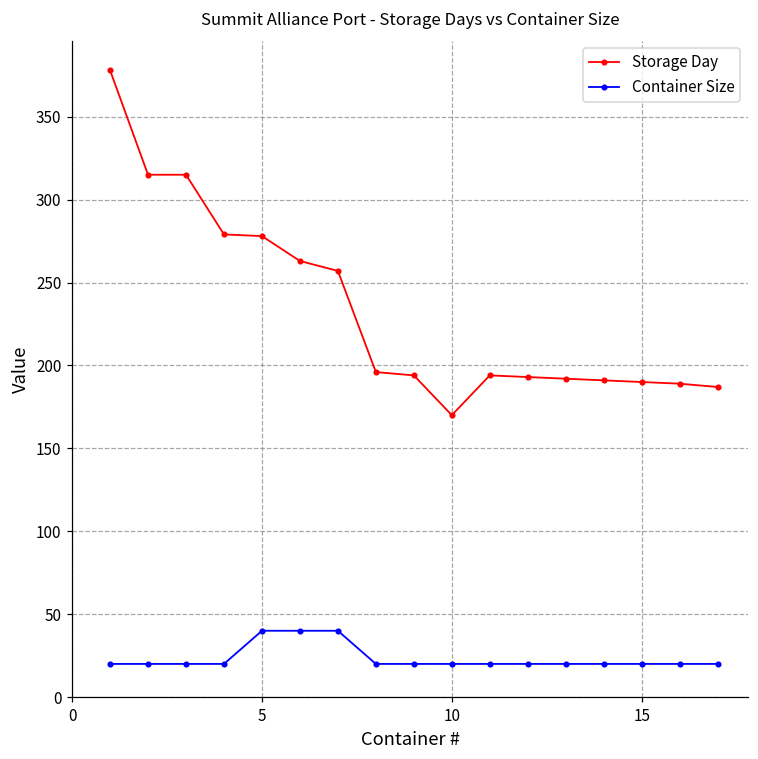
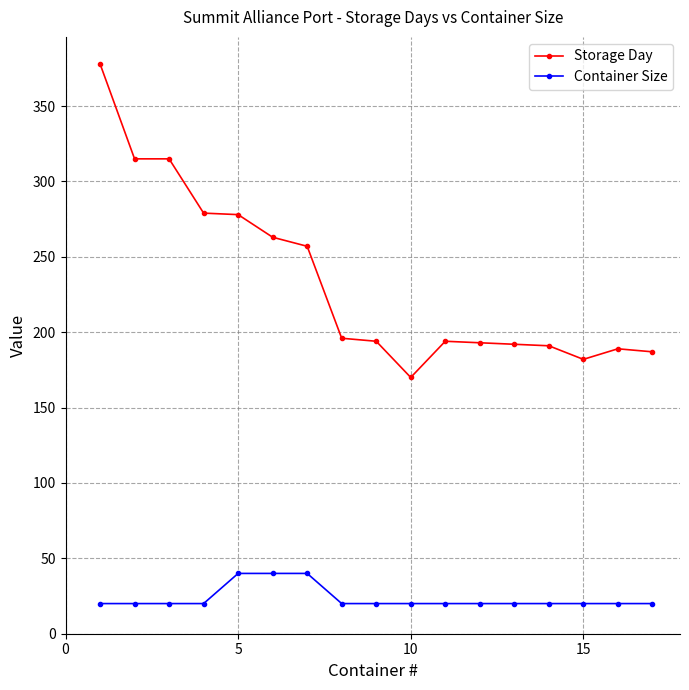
Storage Day, 15: 190 -> 182
